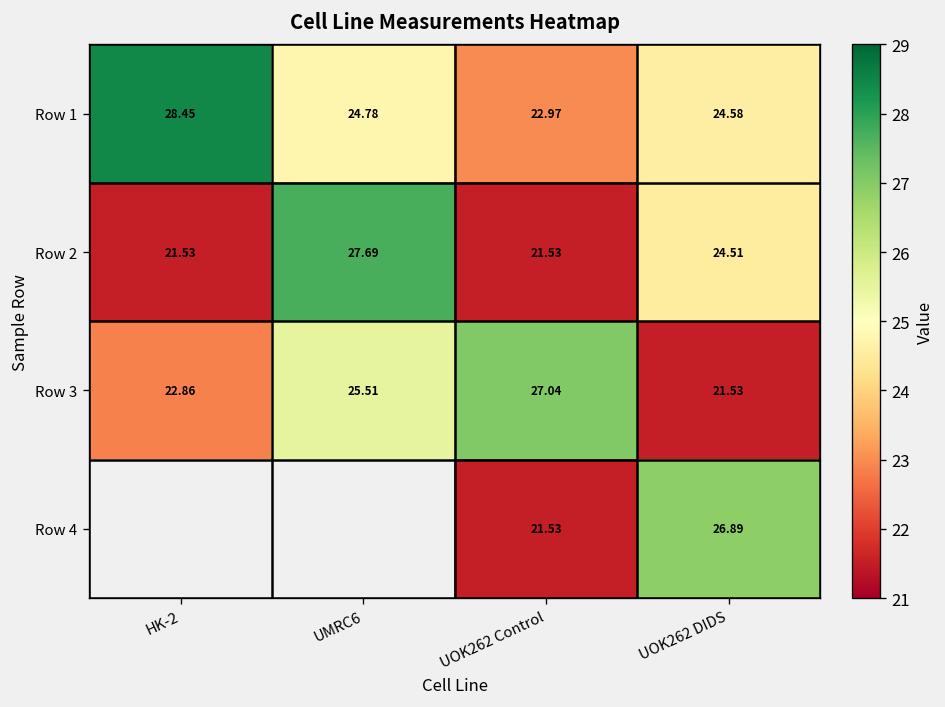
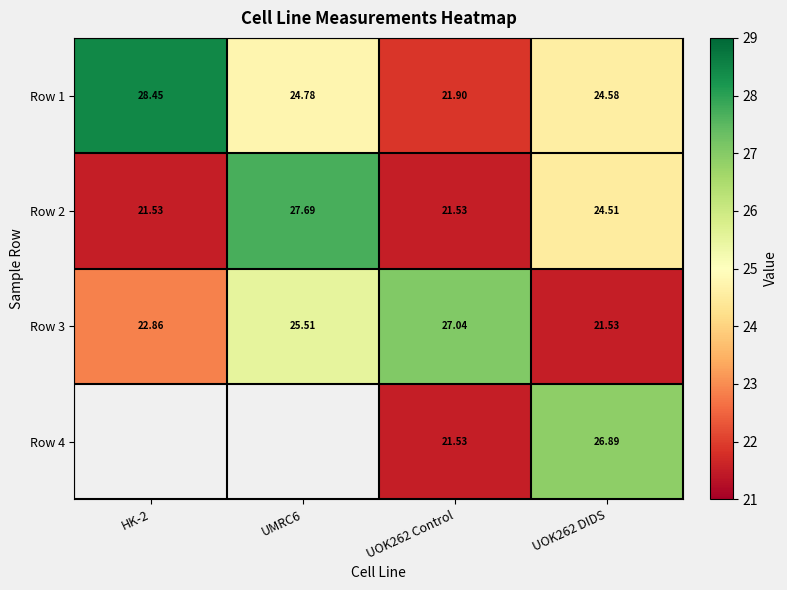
Row 1, UOK262 Control: 22.97 -> 21.90
